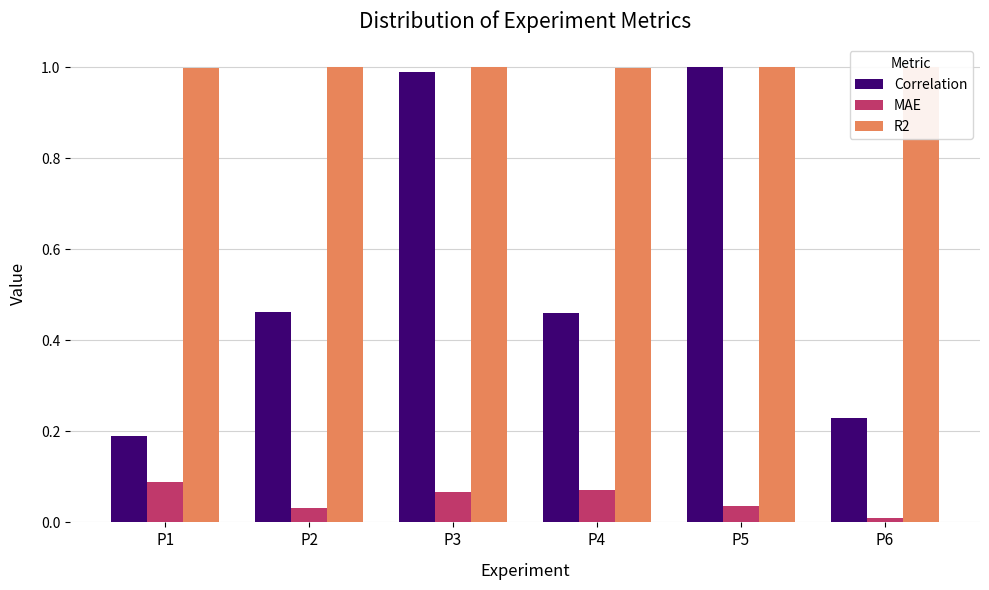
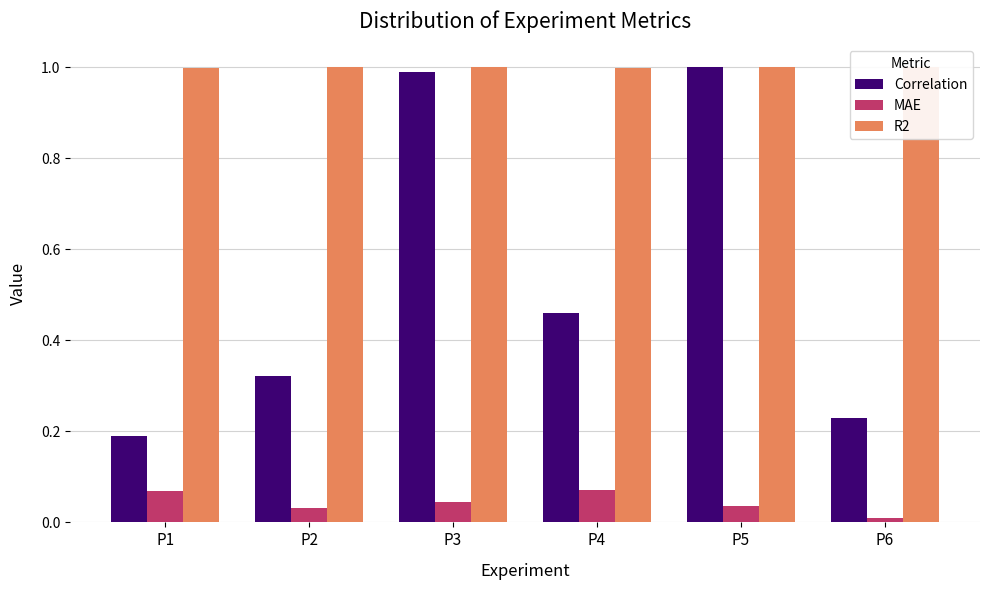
MAE, P1: 0.09 -> 0.07
Correlation, P2: 0.46 -> 0.32
MAE, P3: 0.07 -> 0.05
